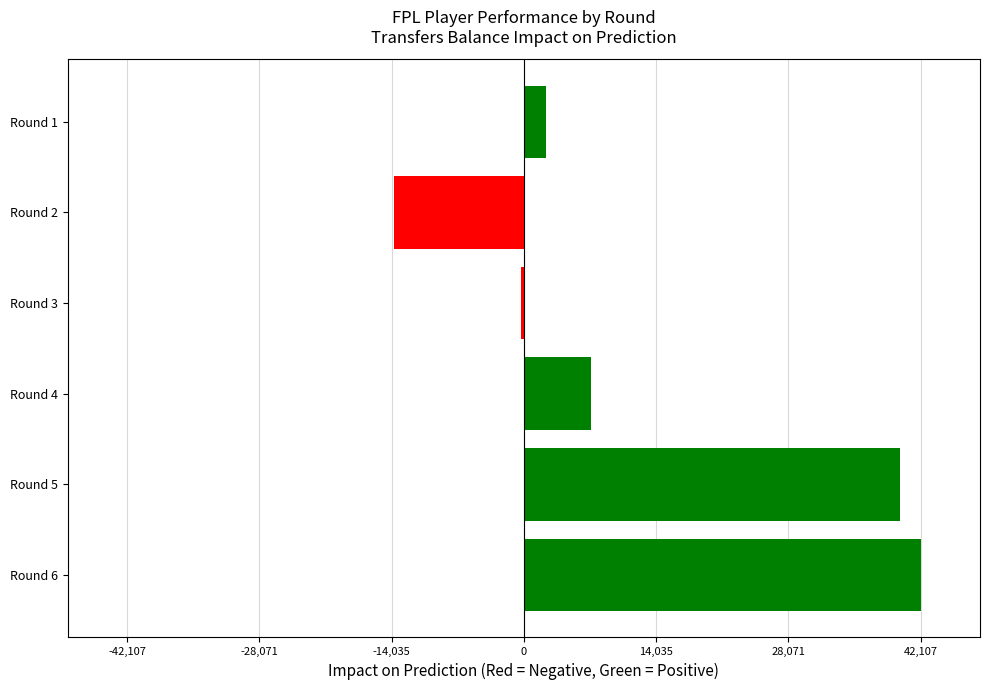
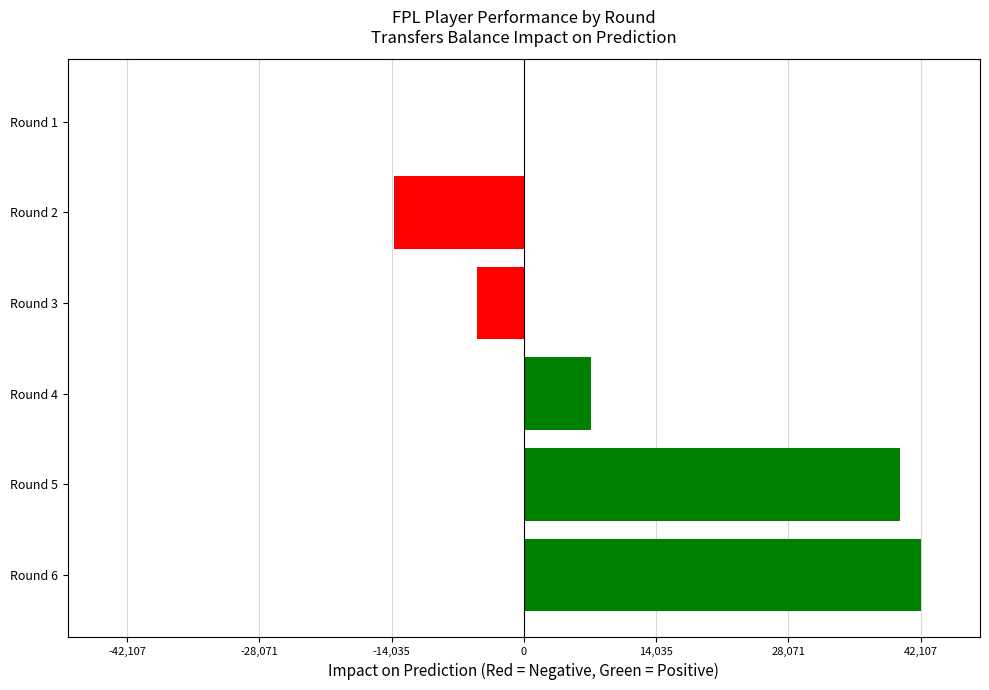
Round 1: 2,000 -> 0
Round 3: 0 -> -5,000
